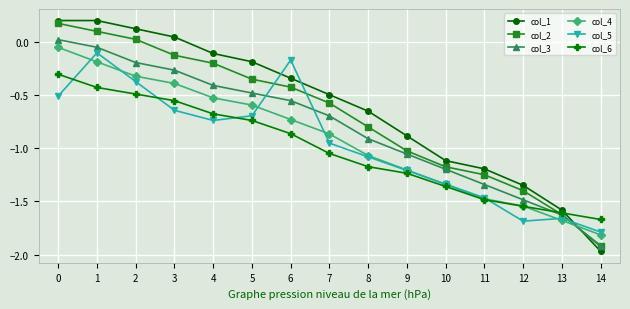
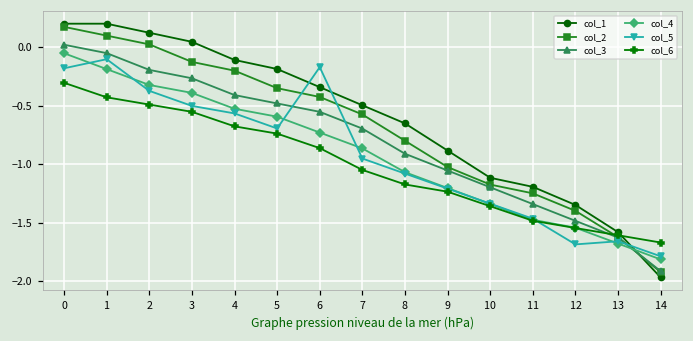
col_5, 0: -0.51 -> -0.18
col_5, 3: -0.64 -> -0.50
col_5, 4: -0.74 -> -0.56
